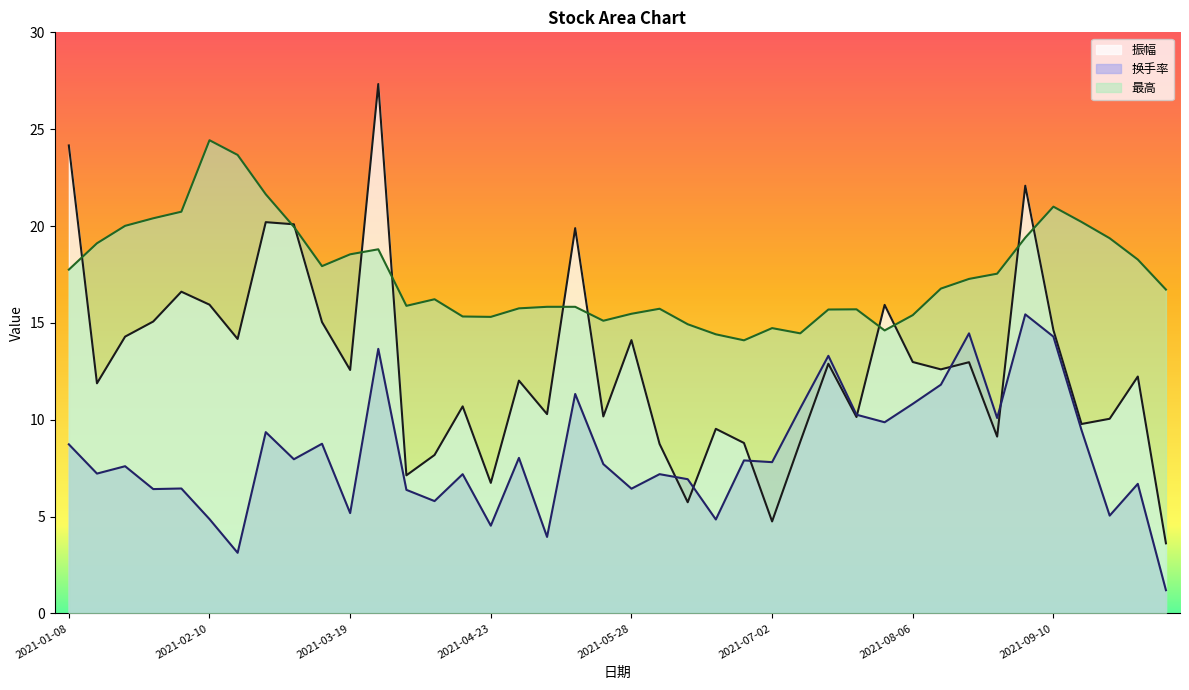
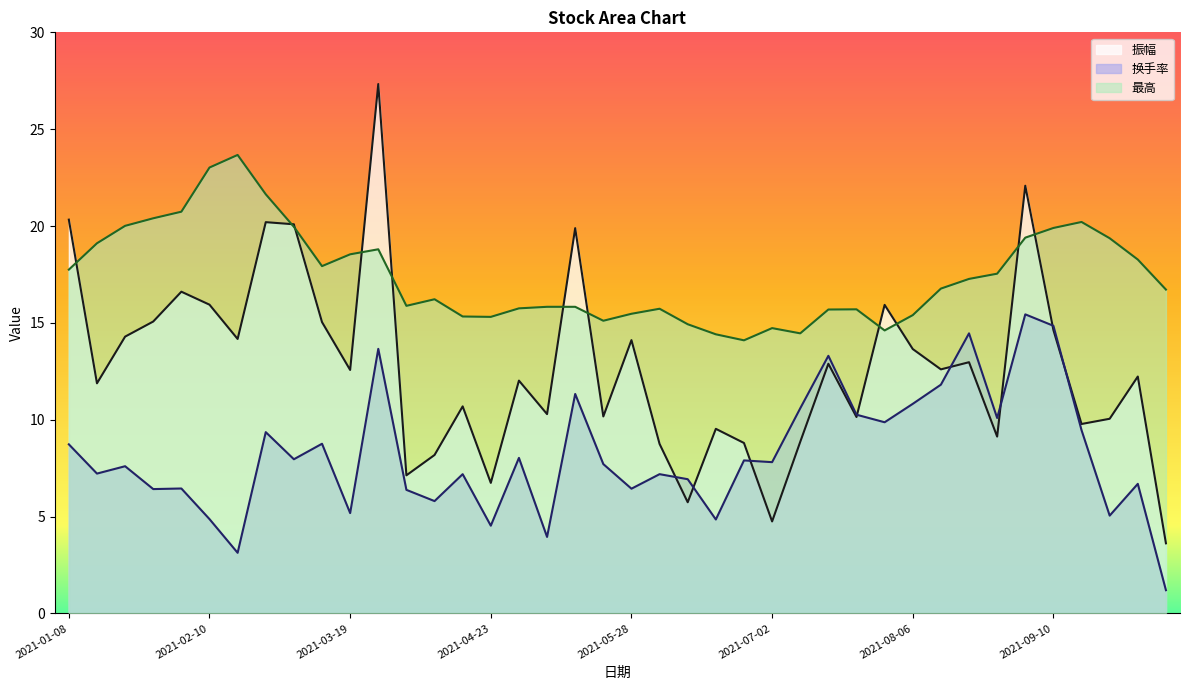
振幅, 2021-01-08: 24.2 -> 20.3
最高, 2021-02-10: 24.4 -> 23.0
振幅, 2021-08-06: 13.0 -> 13.7
换手率, 2021-09-10: 14.3 -> 14.9
最高, 2021-09-10: 21.0 -> 19.9
